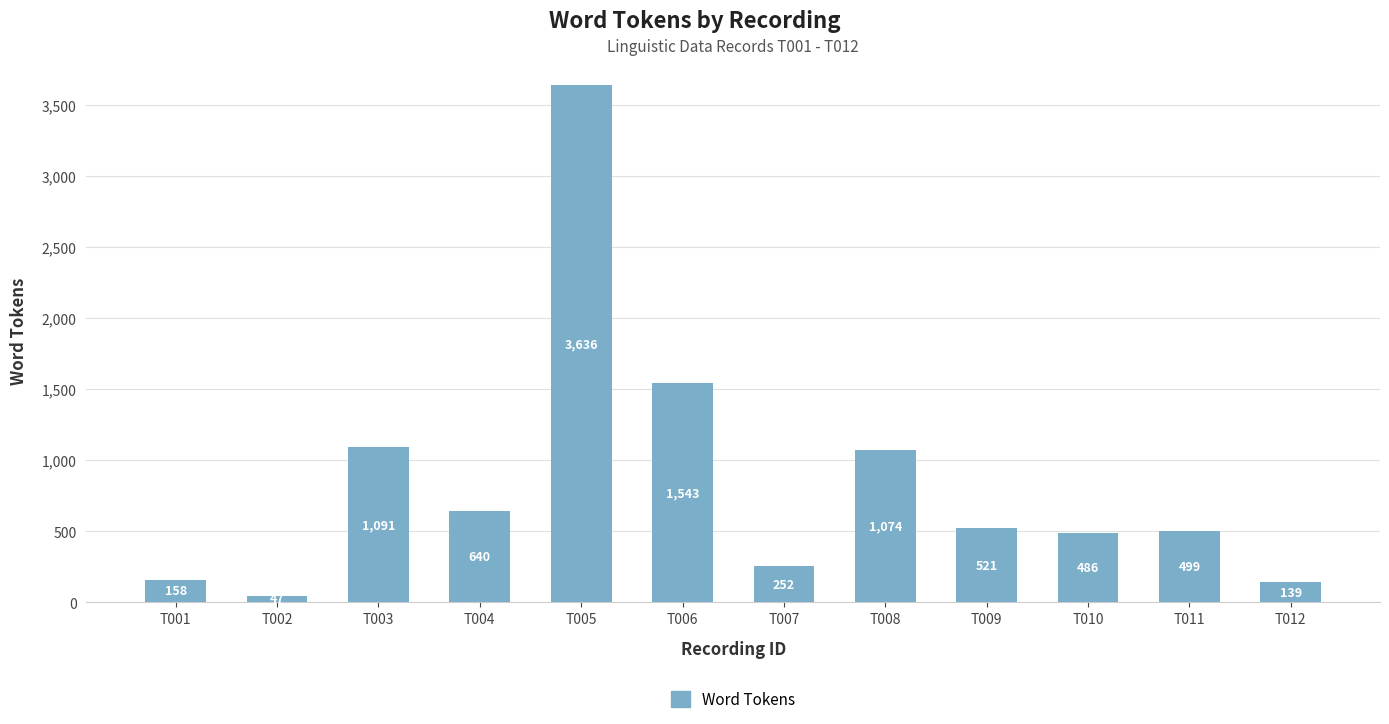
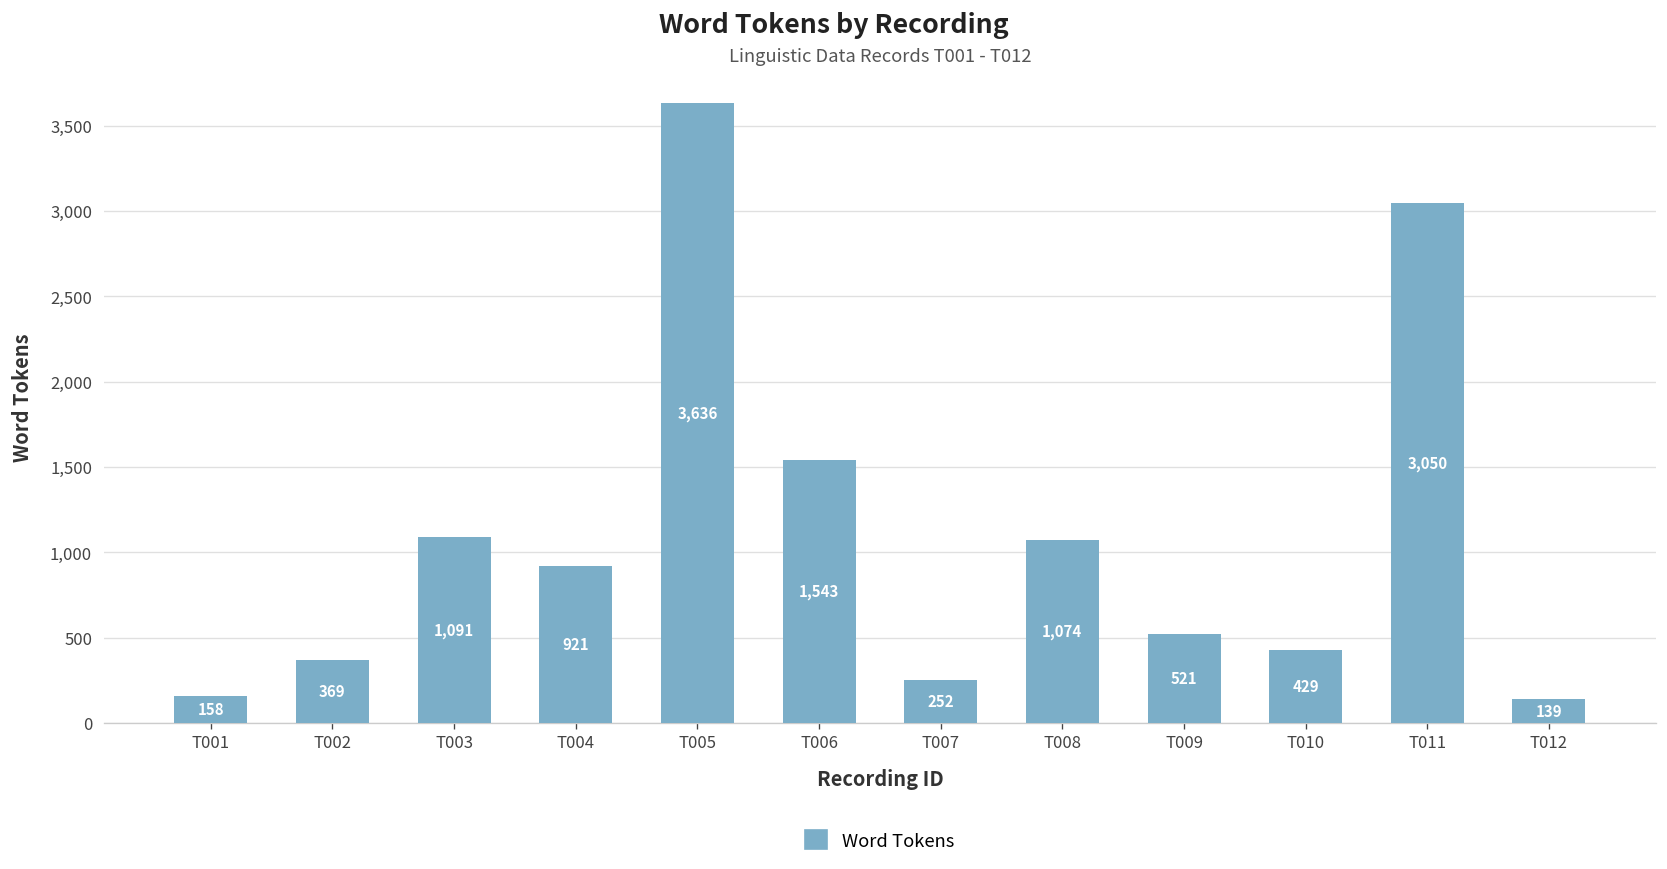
T002: 50 -> 370
T004: 640 -> 921
T010: 486 -> 429
T011: 499 -> 3,050
